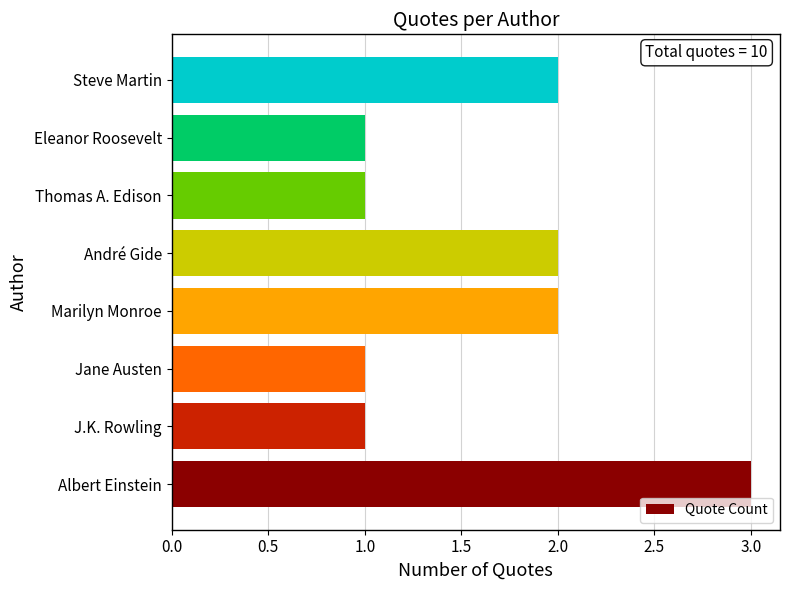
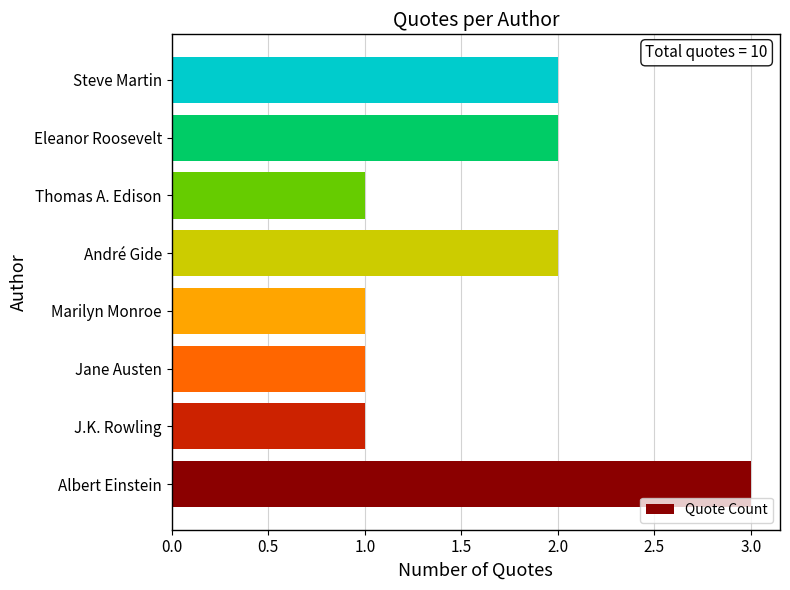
Eleanor Roosevelt: 1 -> 2
Marilyn Monroe: 2 -> 1
